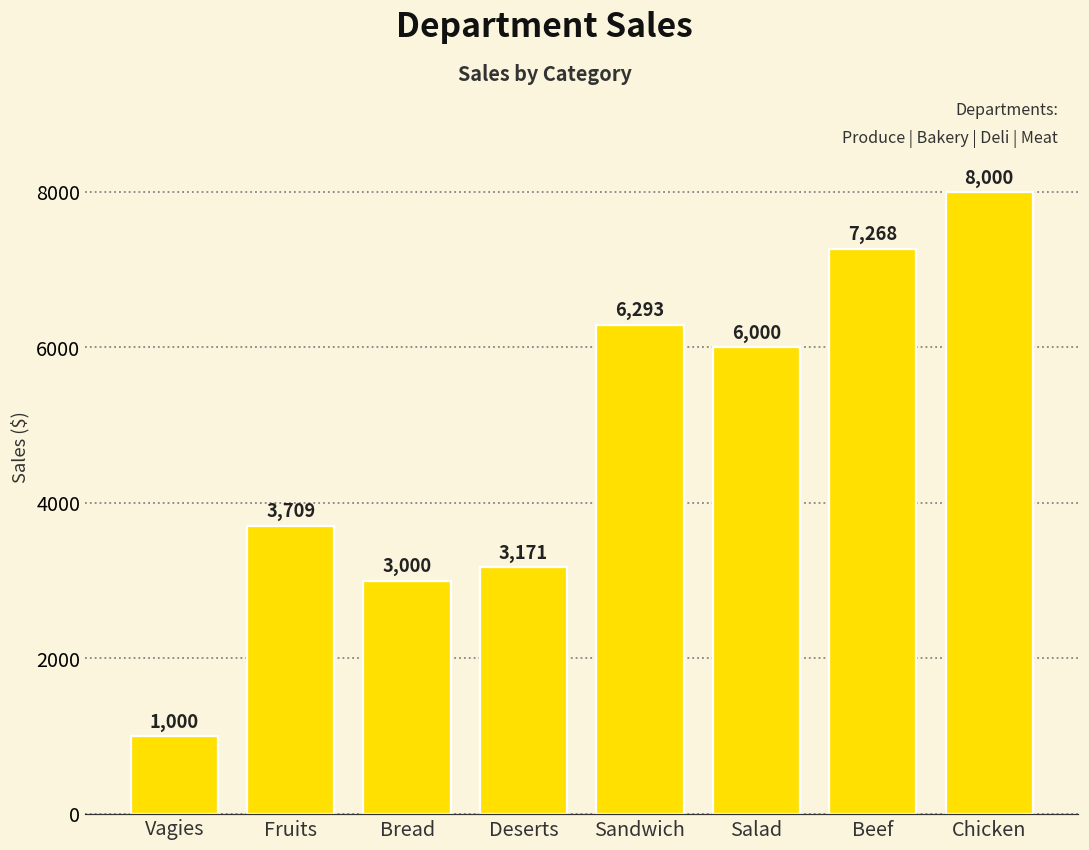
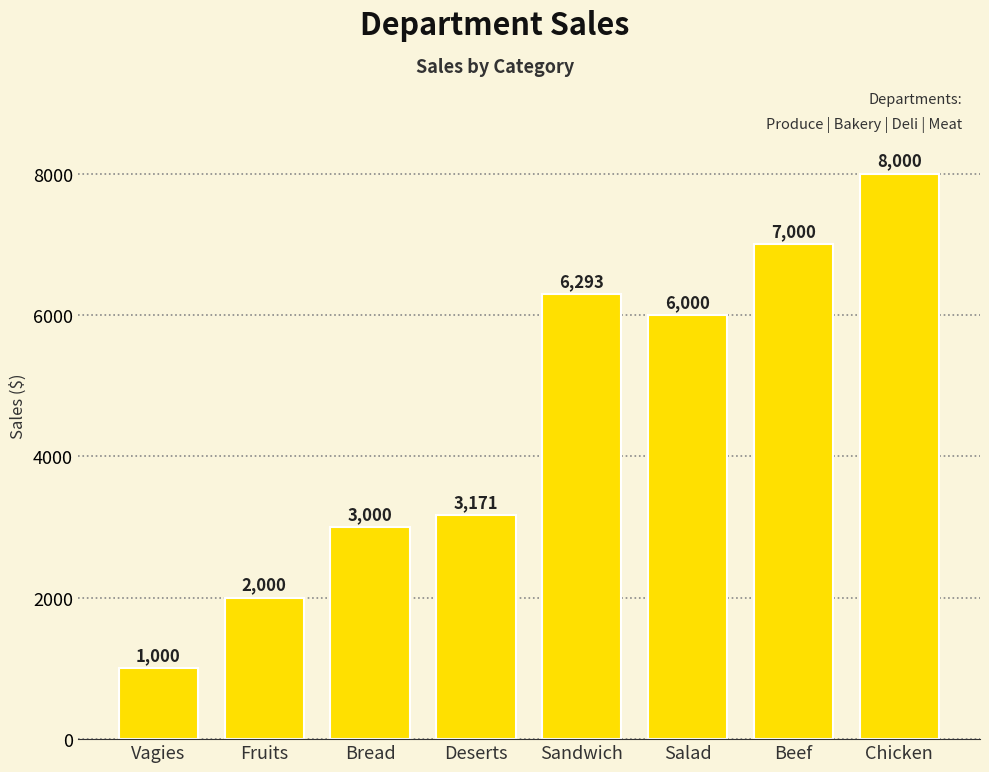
Fruits: 3,709 -> 2,000
Beef: 7,268 -> 7,000
